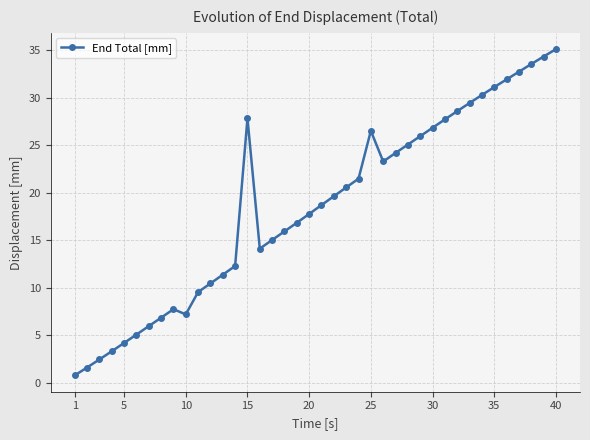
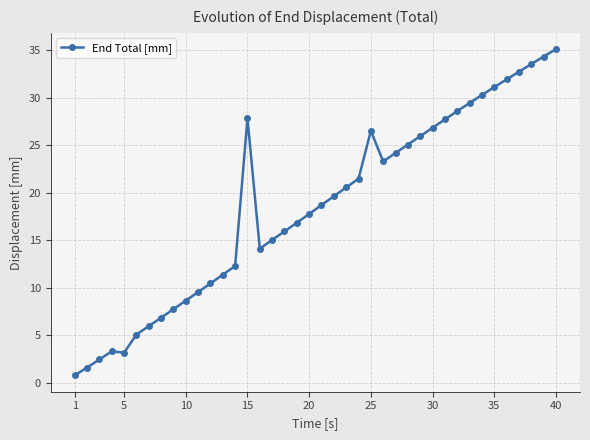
5: 4 -> 3
10: 7 -> 9
